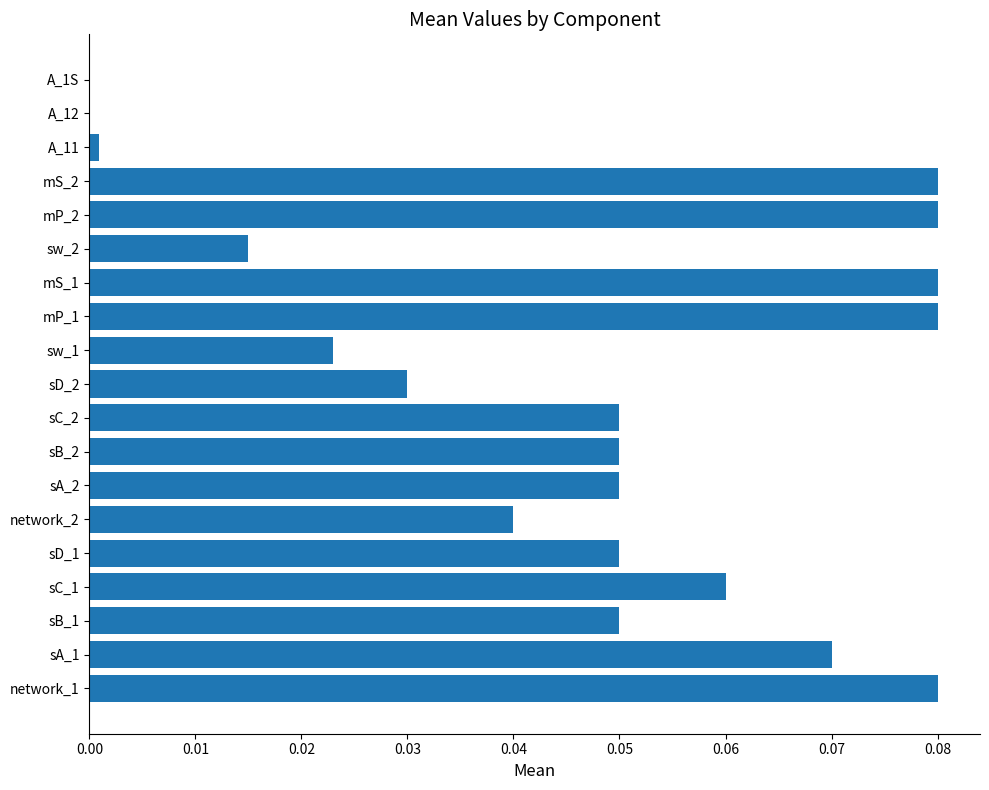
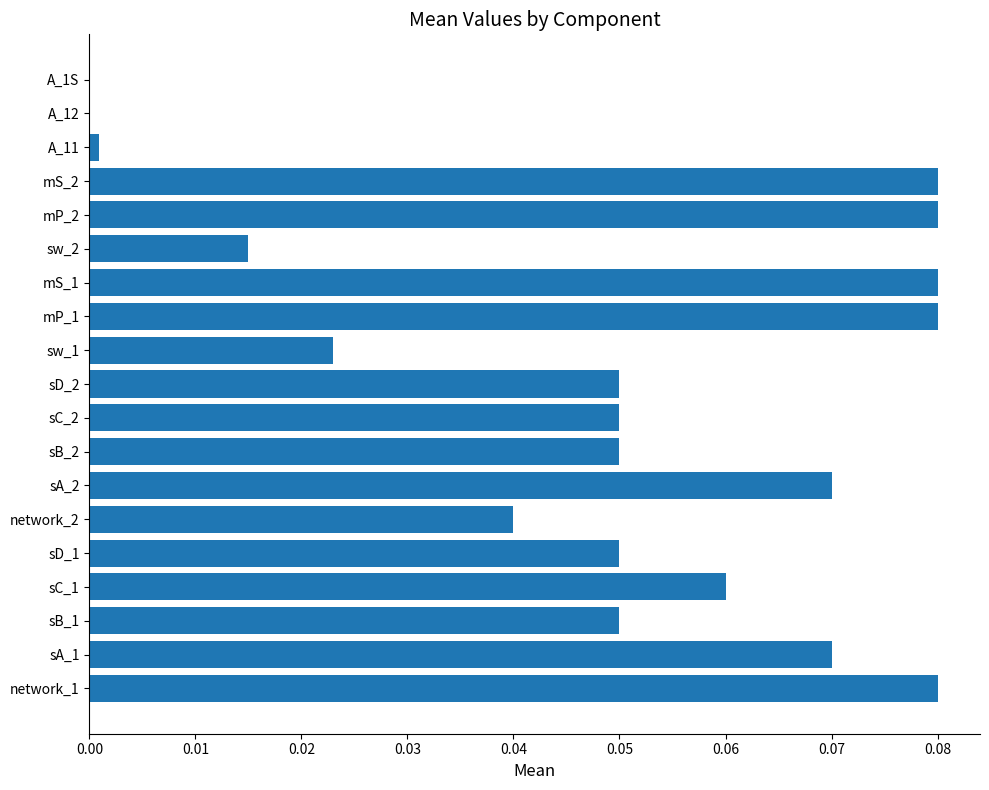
sD_2: 0.03 -> 0.05
sA_2: 0.05 -> 0.07
